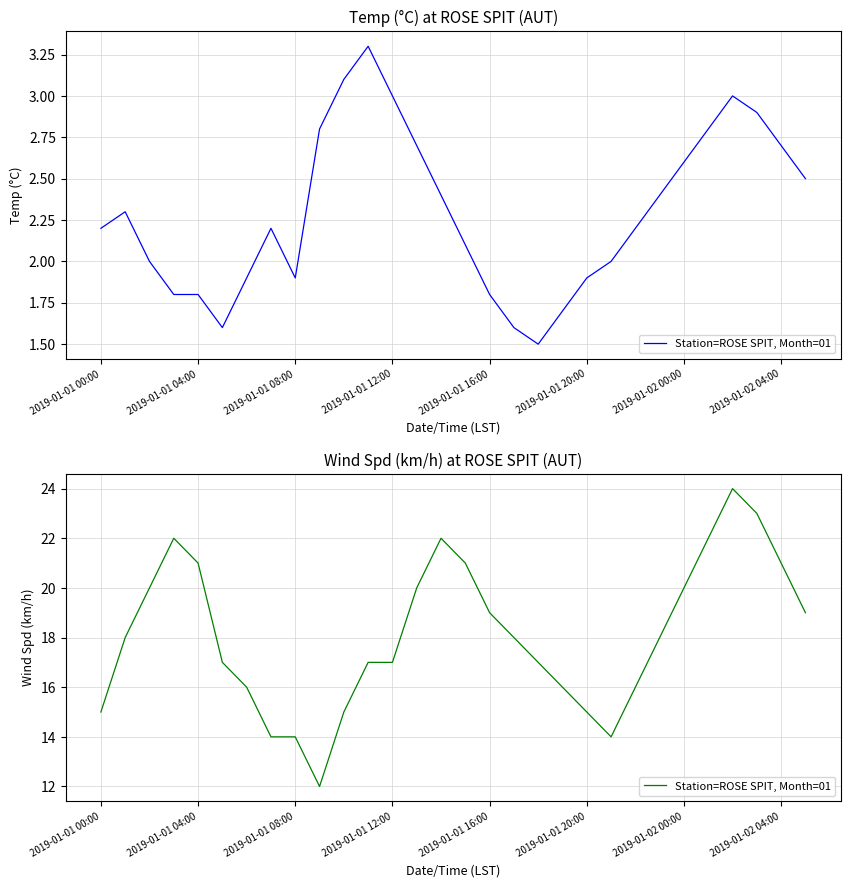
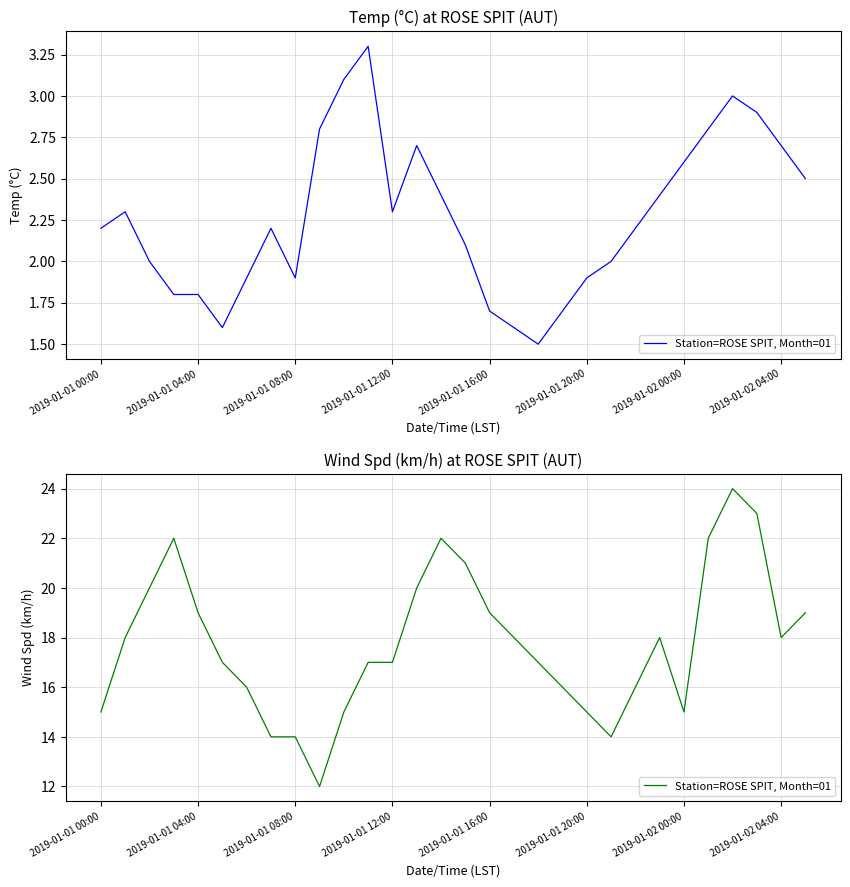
Temp (°C) at ROSE SPIT (AUT), 2019-01-01 12:00: 3.0 -> 2.3
Temp (°C) at ROSE SPIT (AUT), 2019-01-01 16:00: 1.8 -> 1.7
Wind Spd (km/h) at ROSE SPIT (AUT), 2019-01-01 04:00: 21 -> 19
Wind Spd (km/h) at ROSE SPIT (AUT), 2019-01-02 00:00: 20 -> 15
Wind Spd (km/h) at ROSE SPIT (AUT), 2019-01-02 04:00: 21 -> 18
